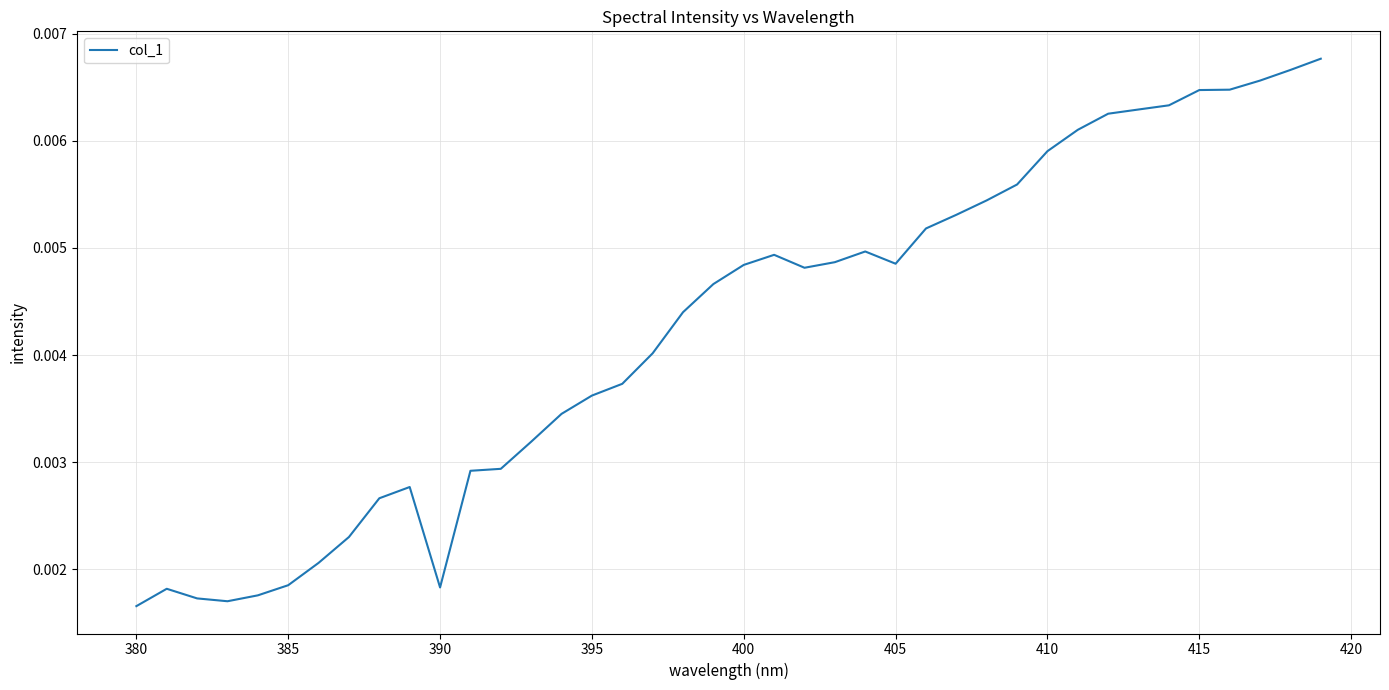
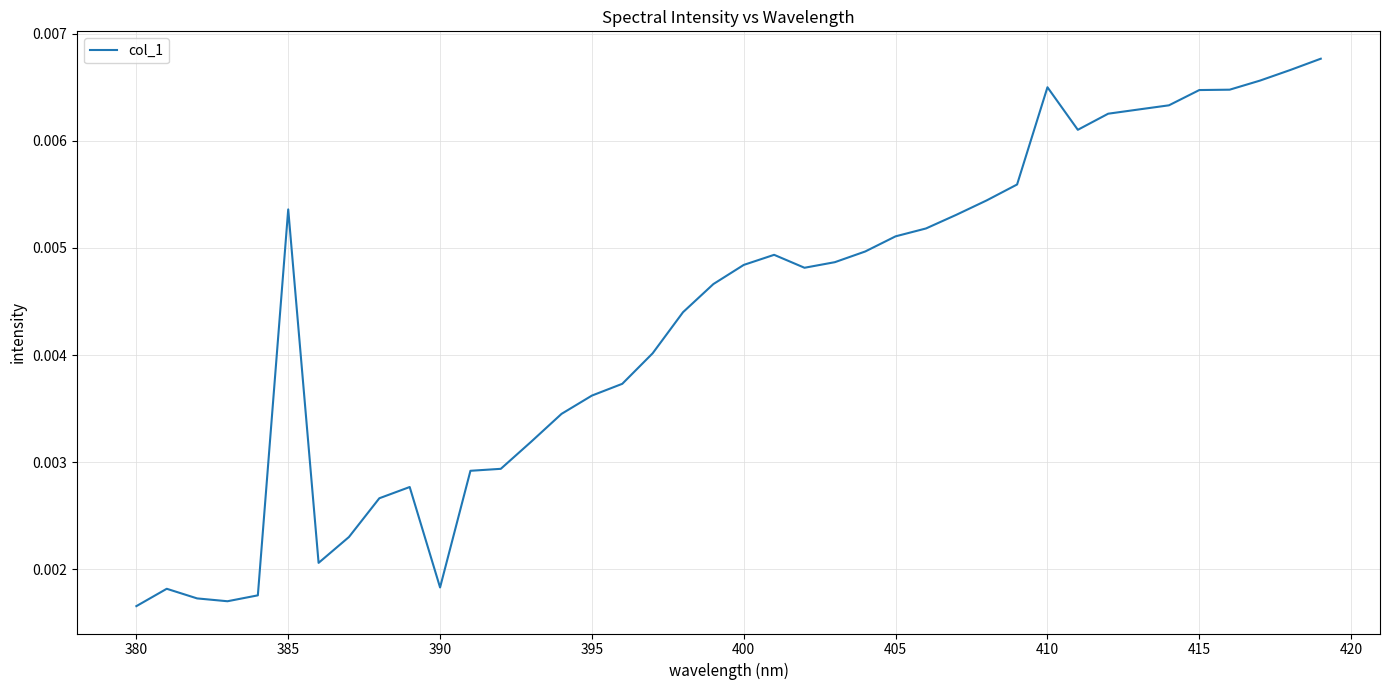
385: 0.00185 -> 0.00536
405: 0.00485 -> 0.00511
410: 0.00590 -> 0.00650
